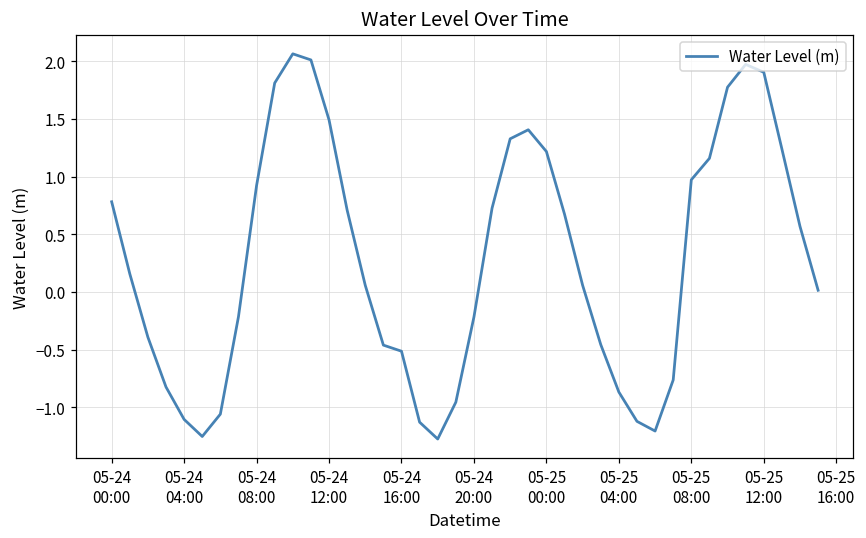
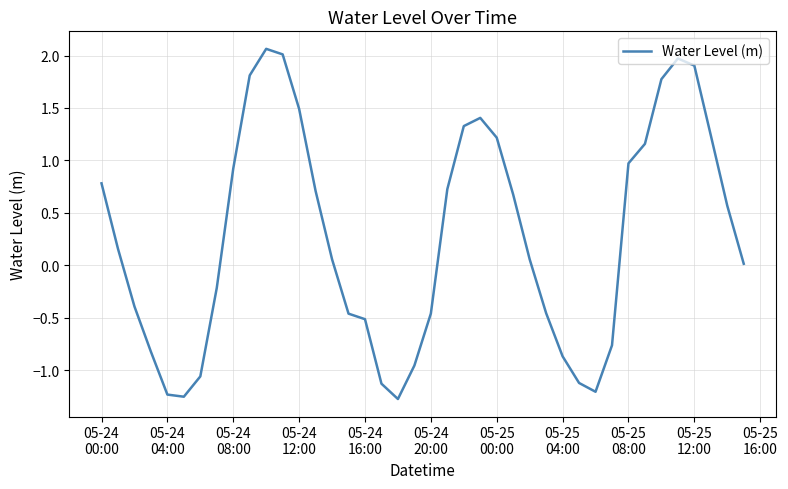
05-24 04:00: -1.11 -> -1.23
05-24 20:00: -0.22 -> -0.46
